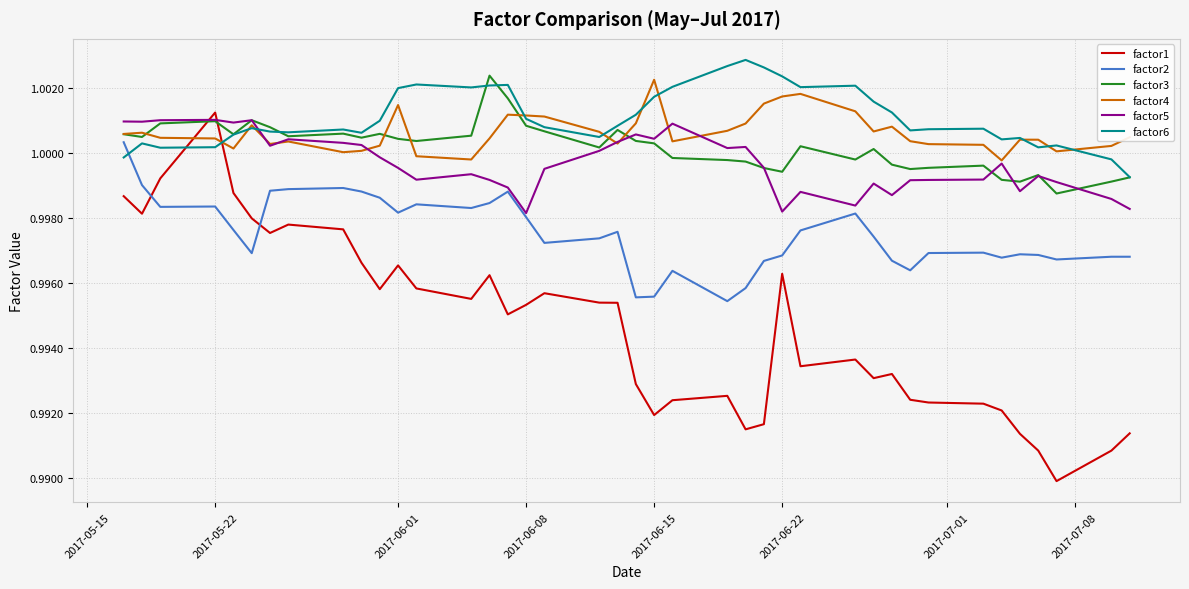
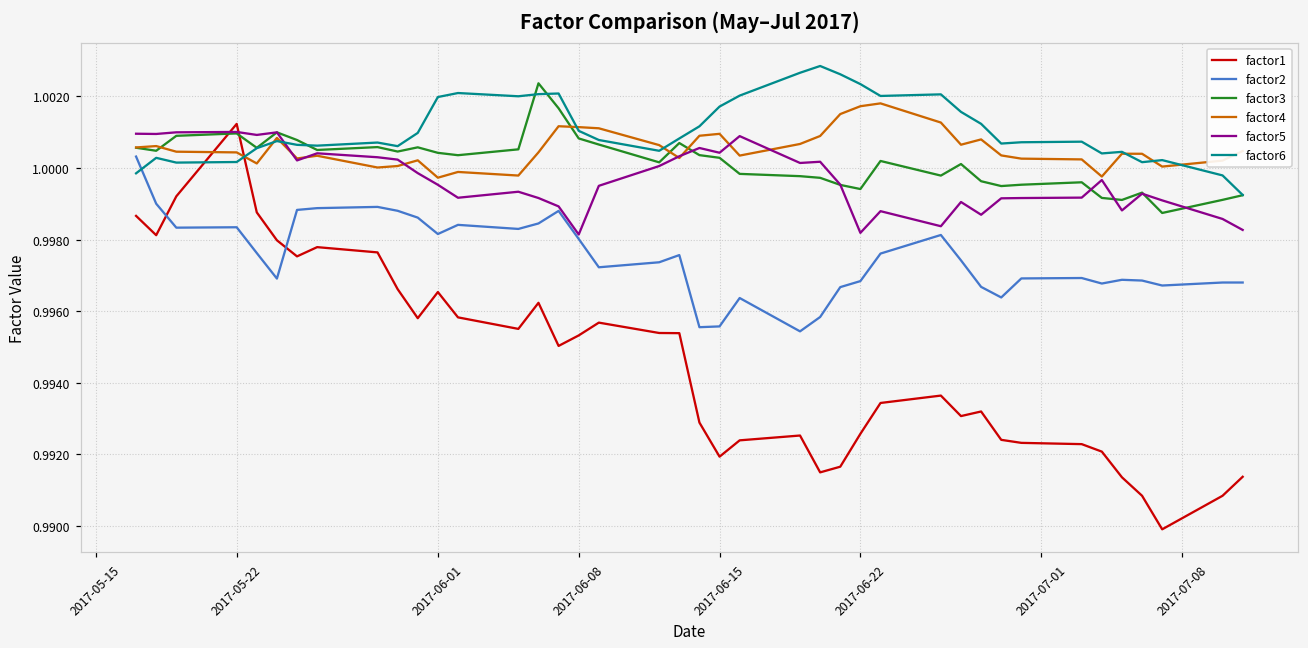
factor4, 2017-06-01: 1.0015 -> 0.9997
factor4, 2017-06-15: 1.0022 -> 1.0010
factor1, 2017-06-22: 0.9963 -> 0.9926
